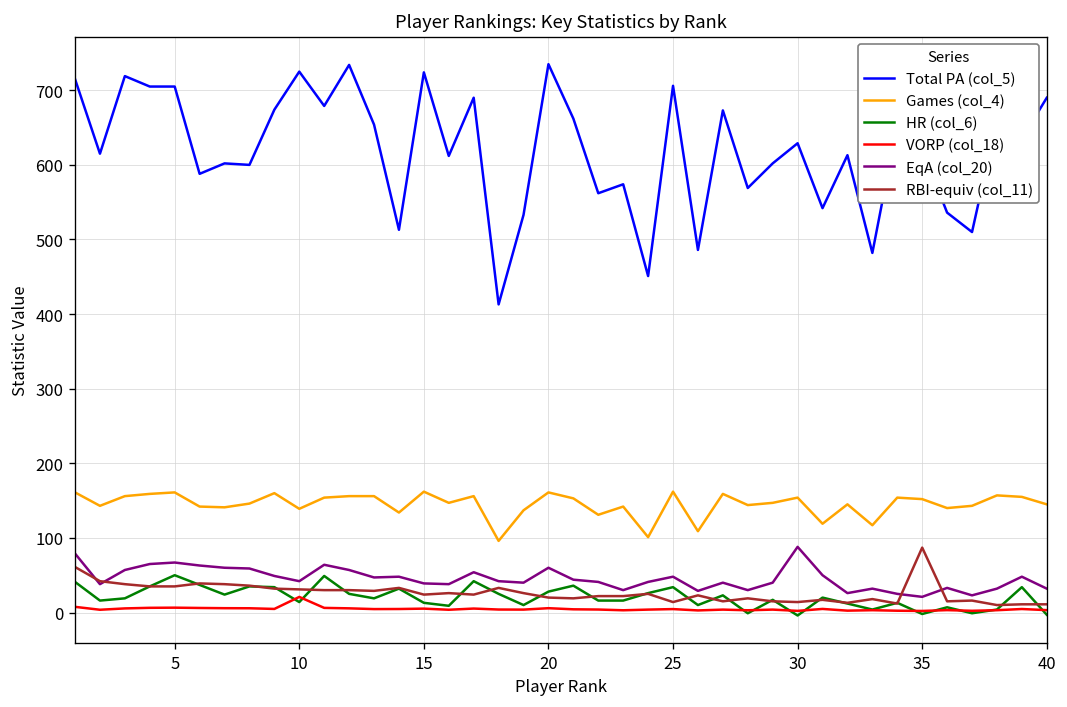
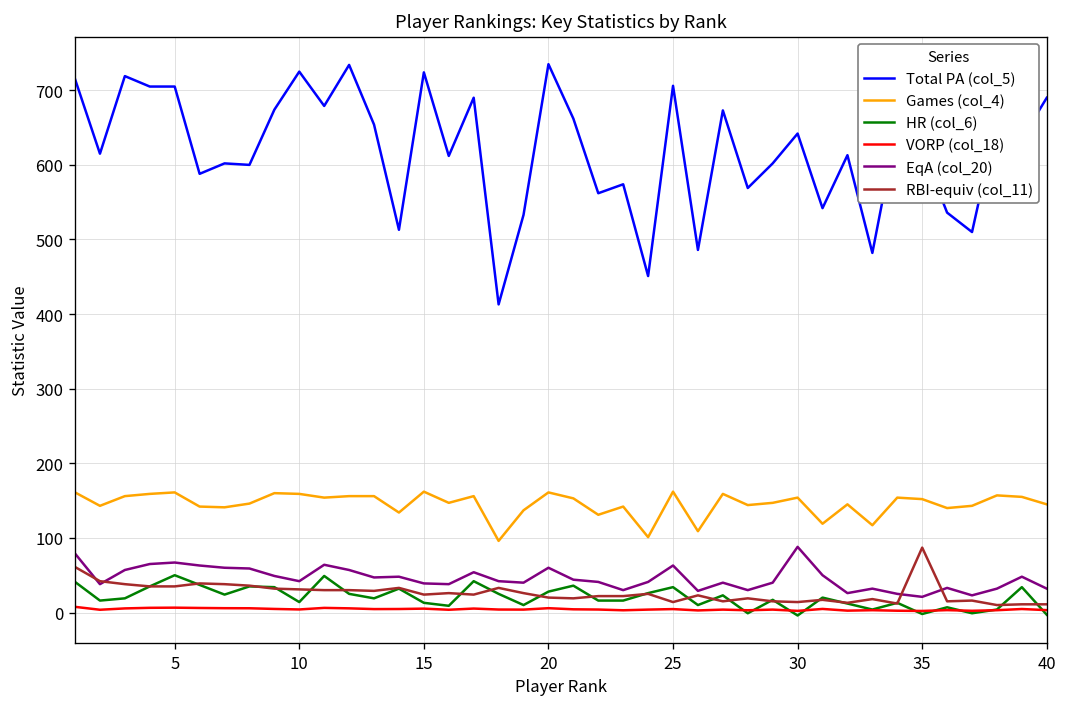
Games (col_4), 10: 140 -> 160
VORP (col_18), 10: 20 -> 0
EqA (col_20), 25: 50 -> 60
Total PA (col_5), 30: 630 -> 640
